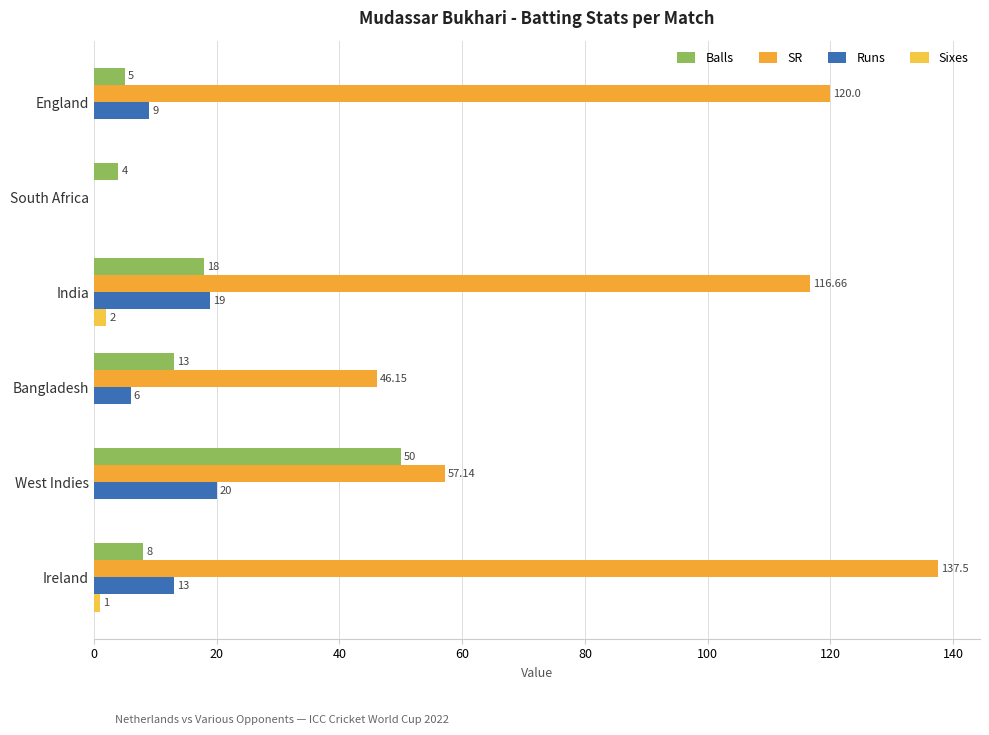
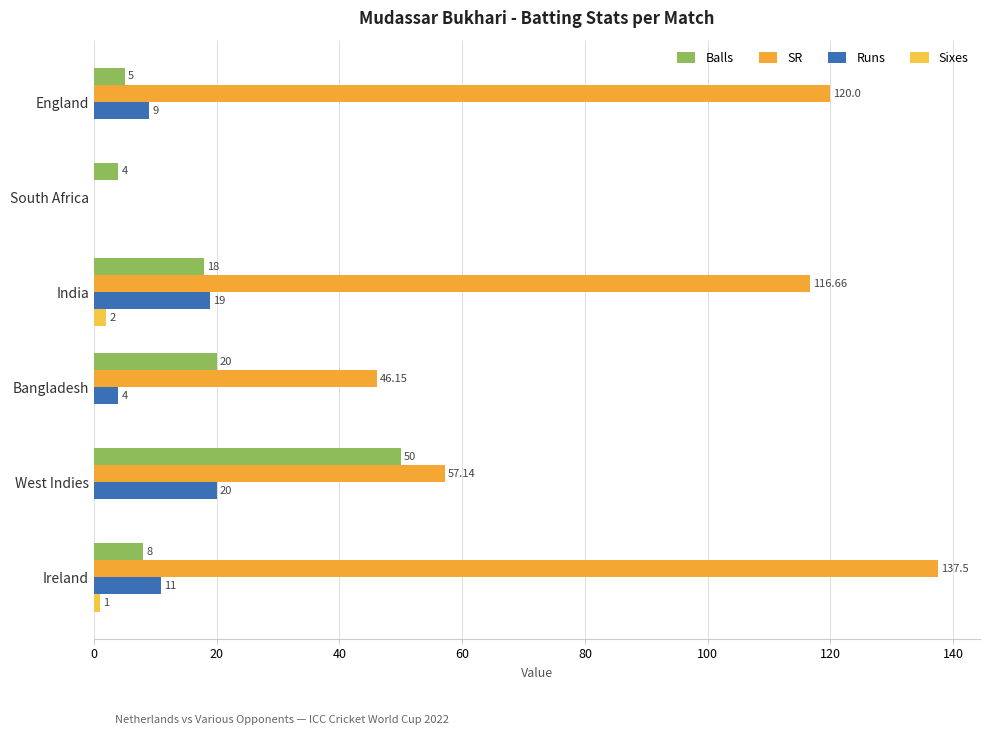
Balls, Bangladesh: 13 -> 20
Runs, Bangladesh: 6 -> 4
Runs, Ireland: 13 -> 11
